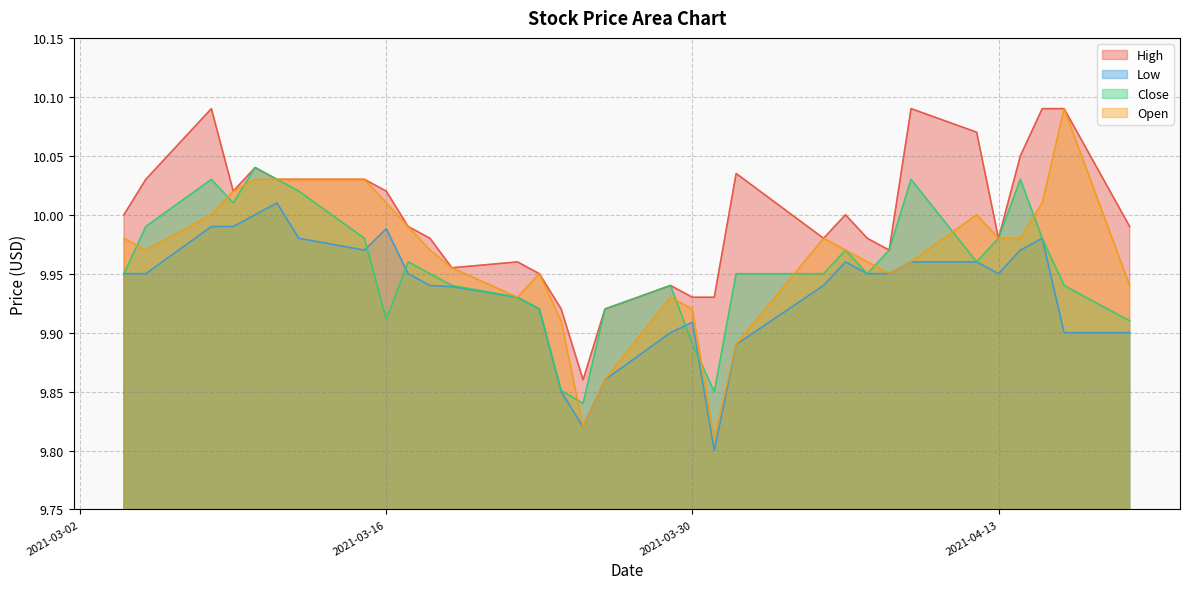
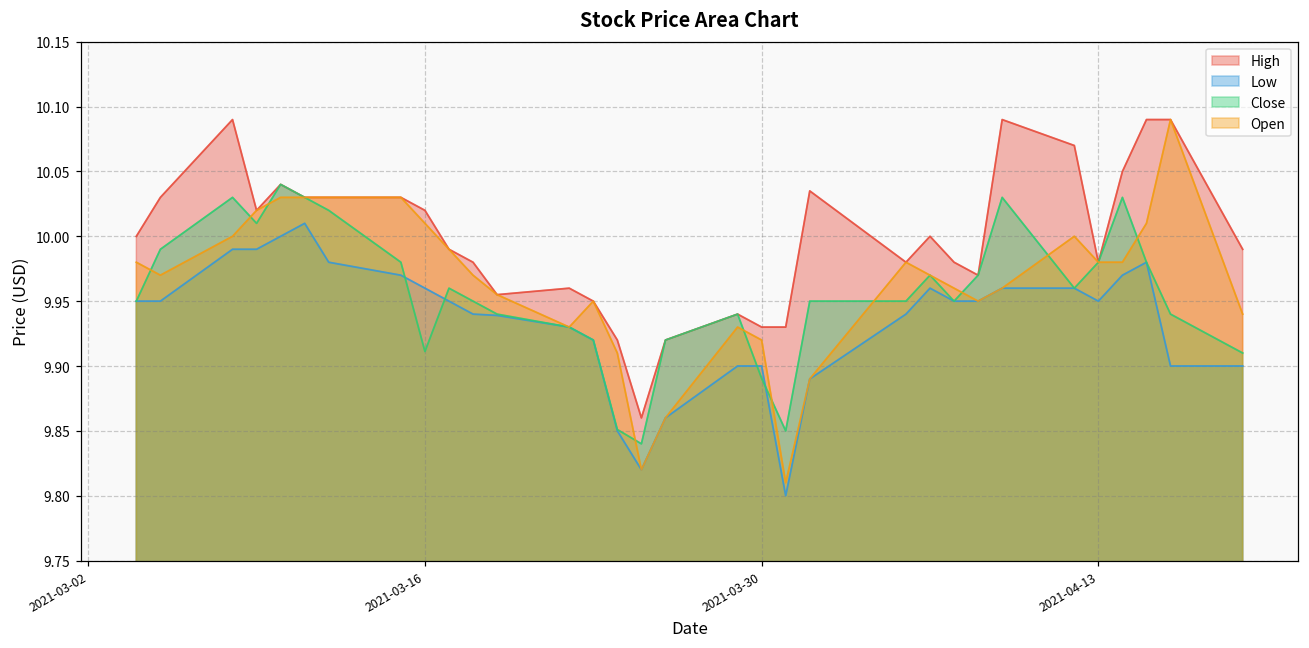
Low, 2021-03-16: 9.988 -> 9.960
Low, 2021-03-30: 9.909 -> 9.900
